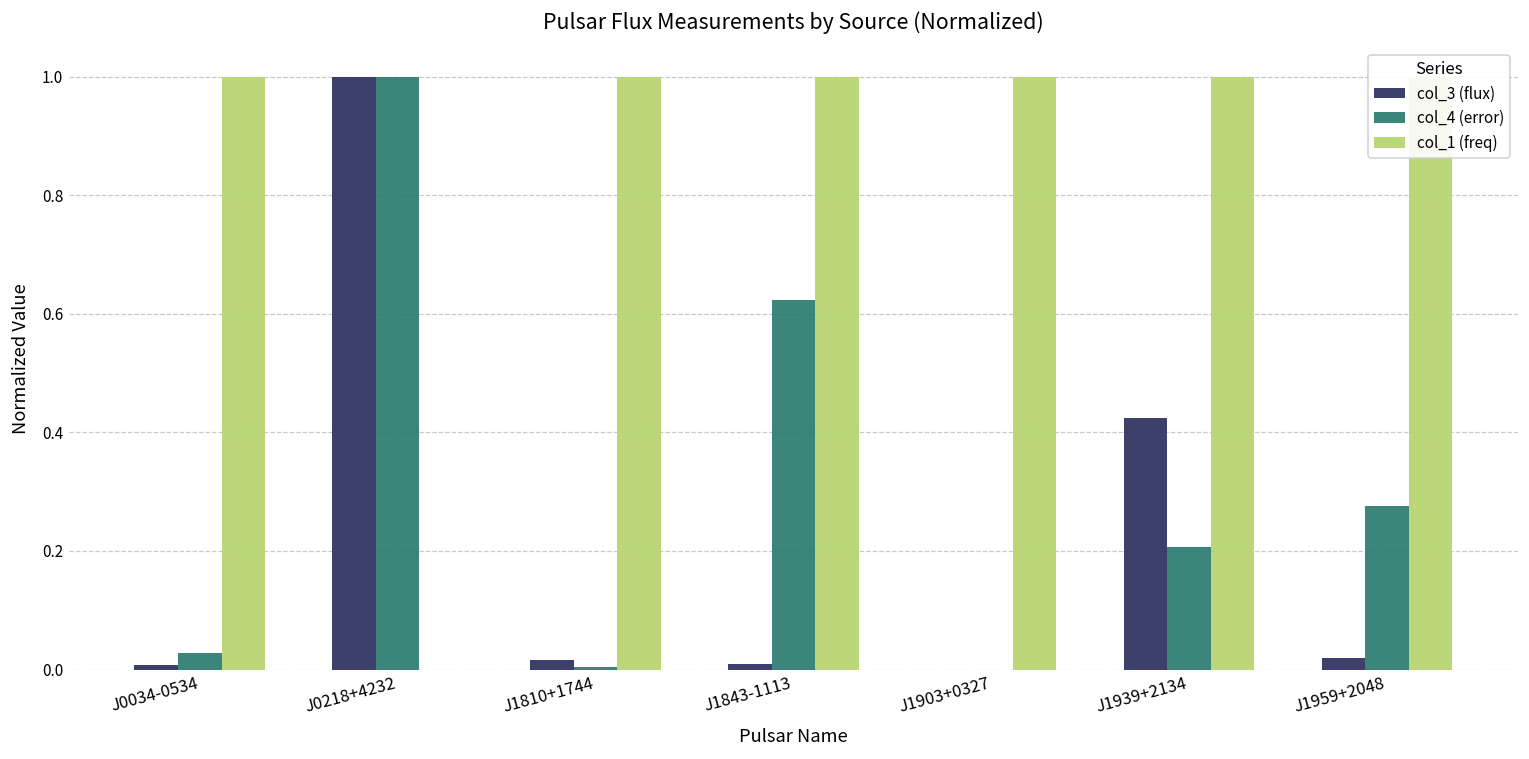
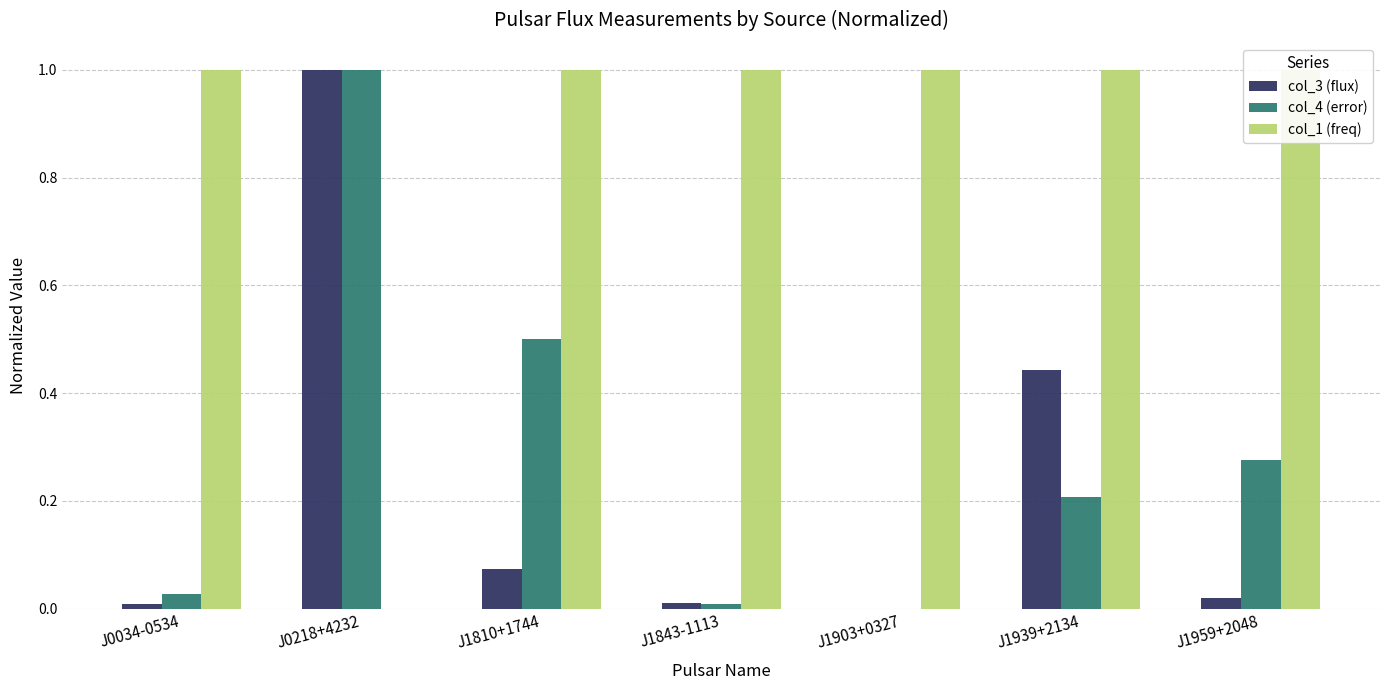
col_3 (flux), J1810+1744: 0.02 -> 0.07
col_4 (error), J1810+1744: 0.01 -> 0.50
col_4 (error), J1843-1113: 0.62 -> 0.01
col_3 (flux), J1939+2134: 0.42 -> 0.44
